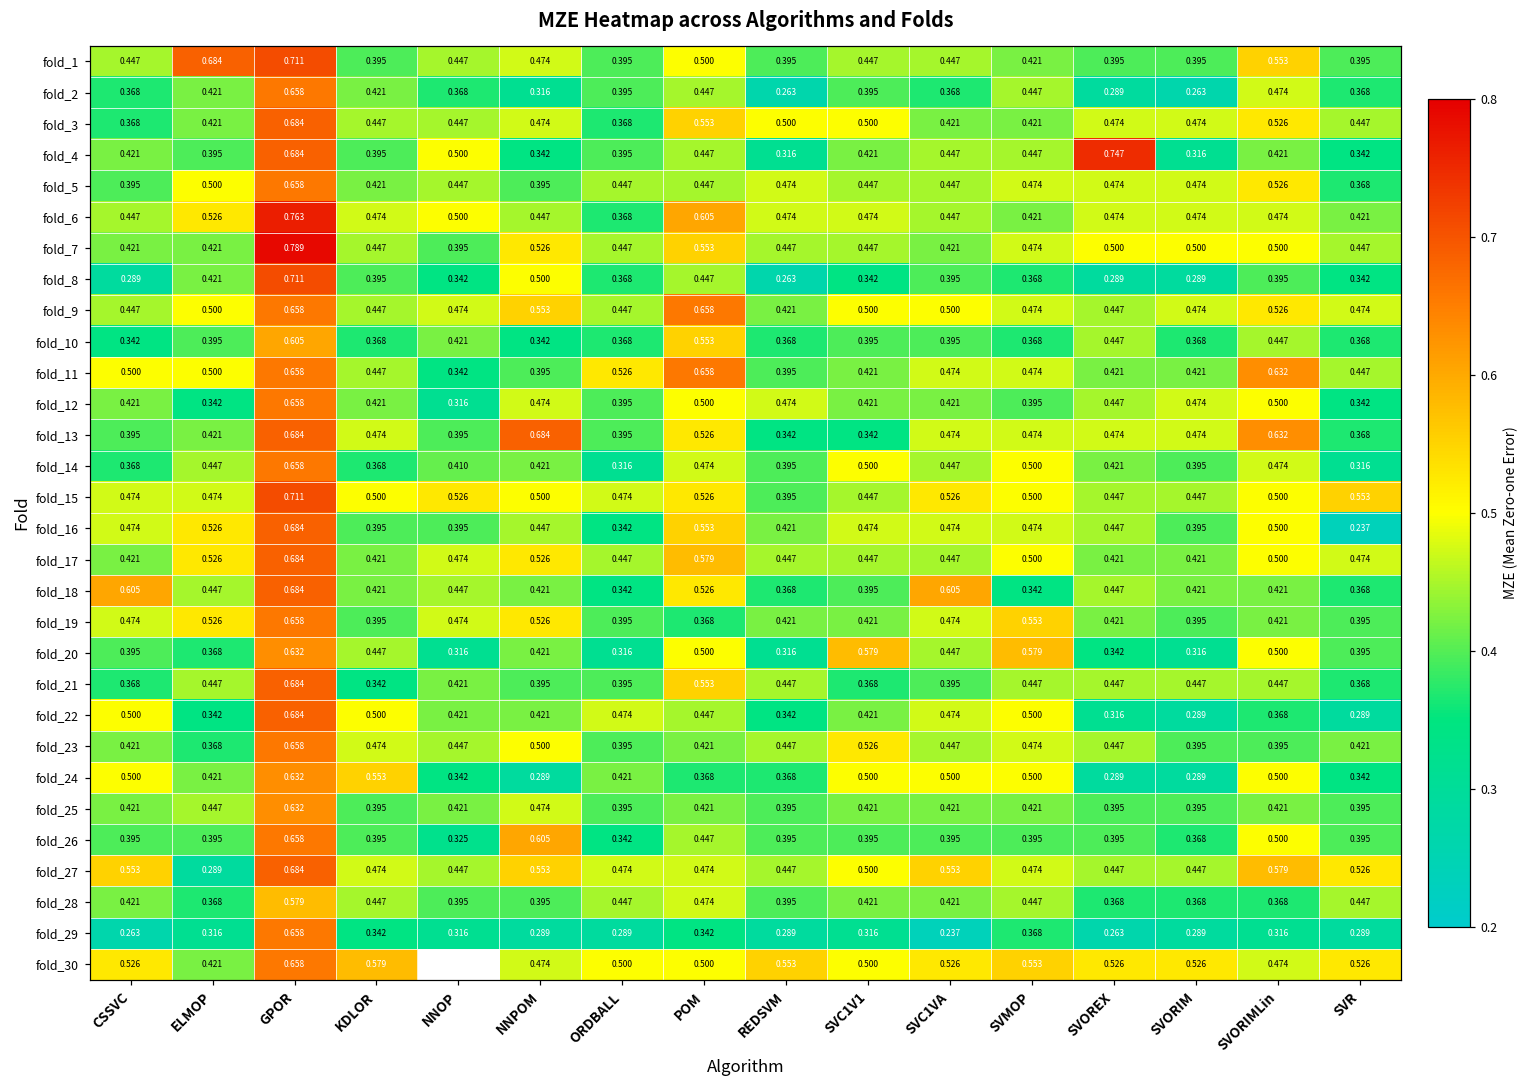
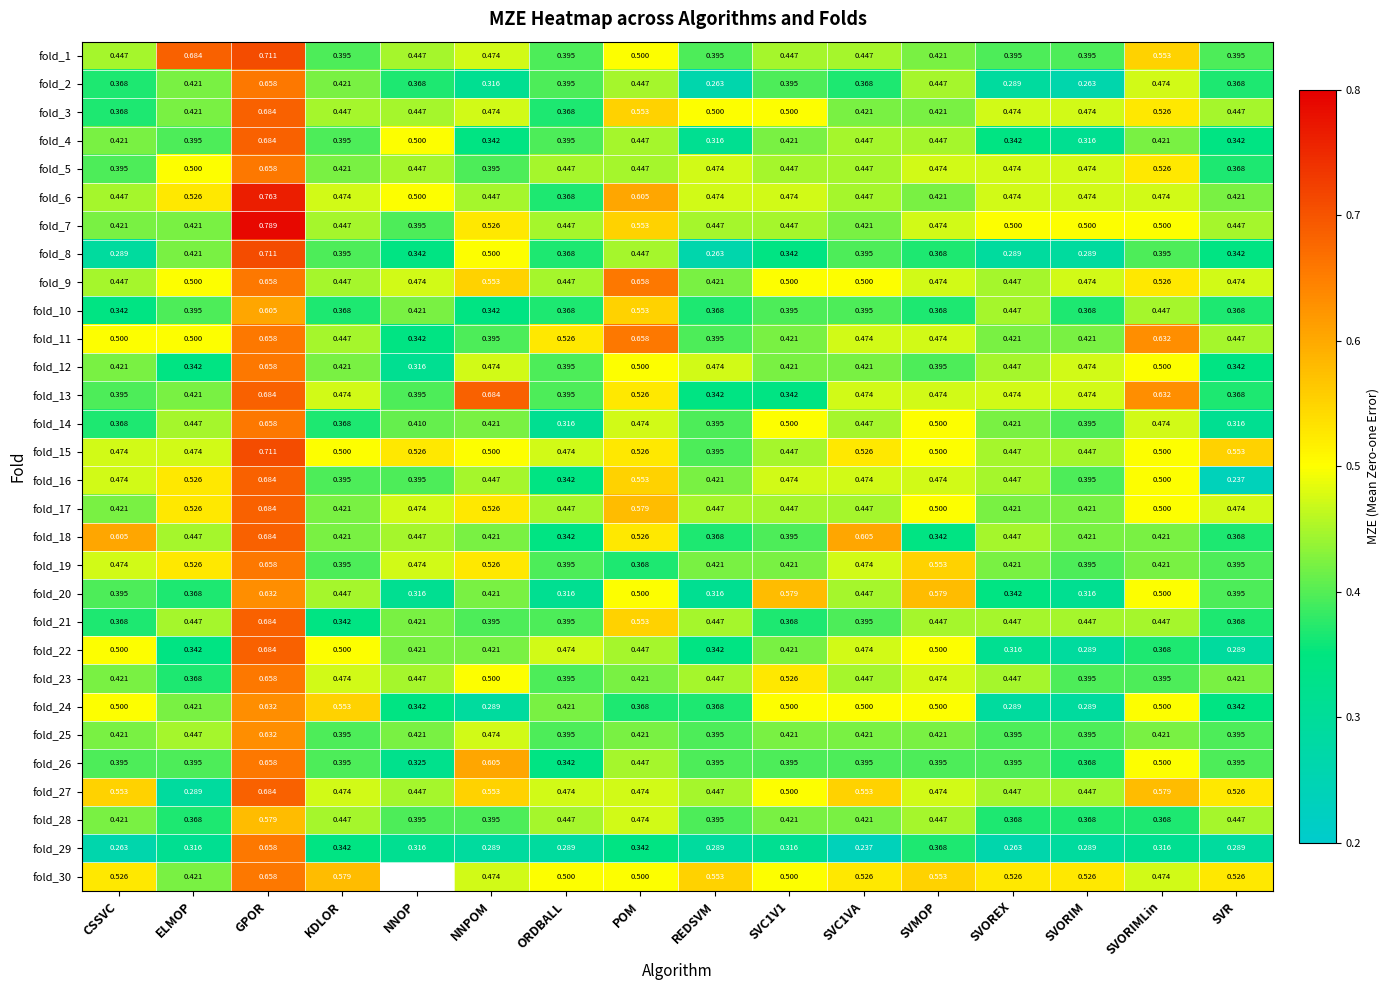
fold_4, SVOREX: 0.747 -> 0.342
